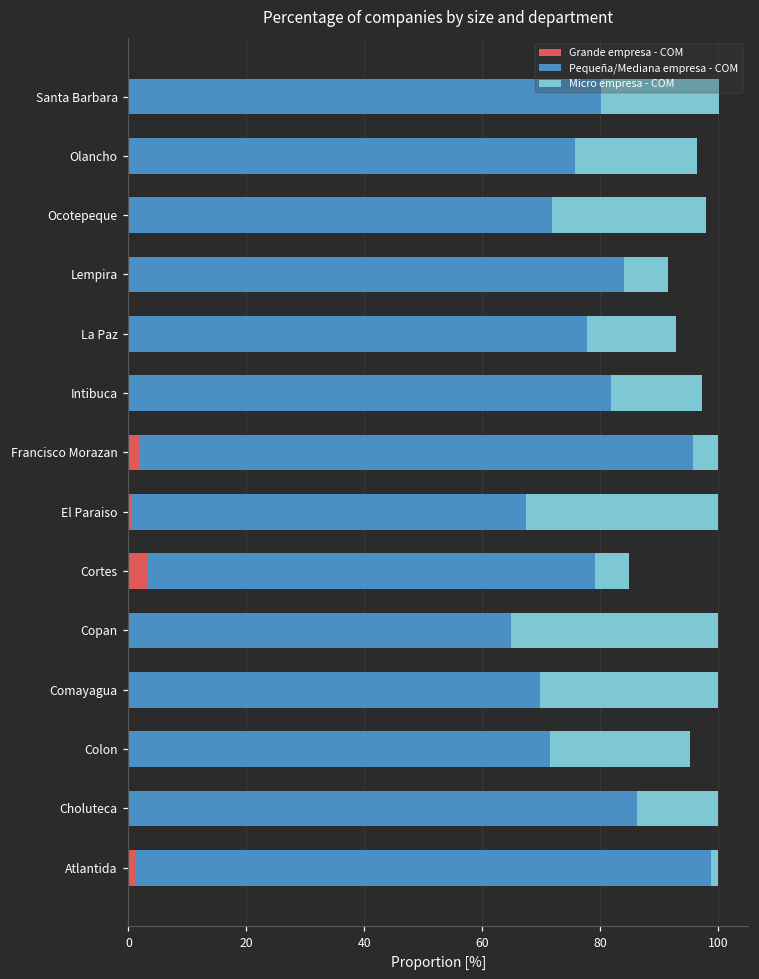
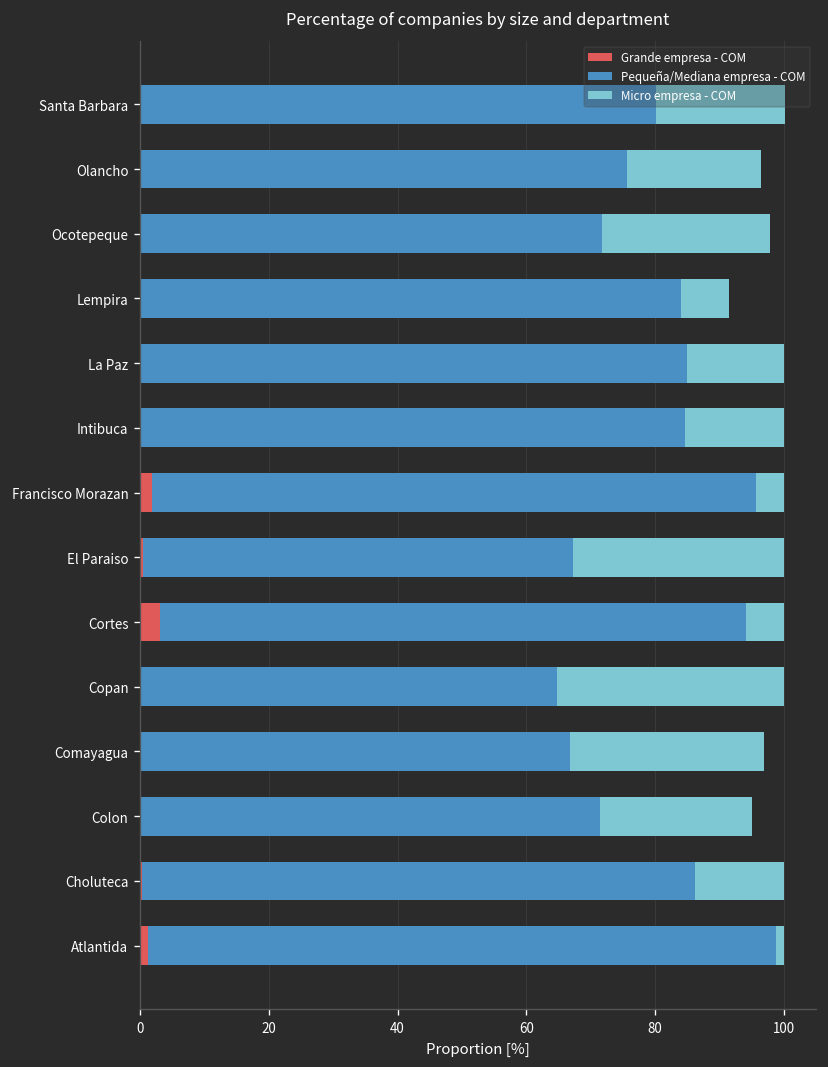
Pequeña/Mediana empresa - COM, La Paz: 78 -> 85
Pequeña/Mediana empresa - COM, Intibuca: 82 -> 85
Pequeña/Mediana empresa - COM, Cortes: 76 -> 91
Pequeña/Mediana empresa - COM, Comayagua: 70 -> 67
